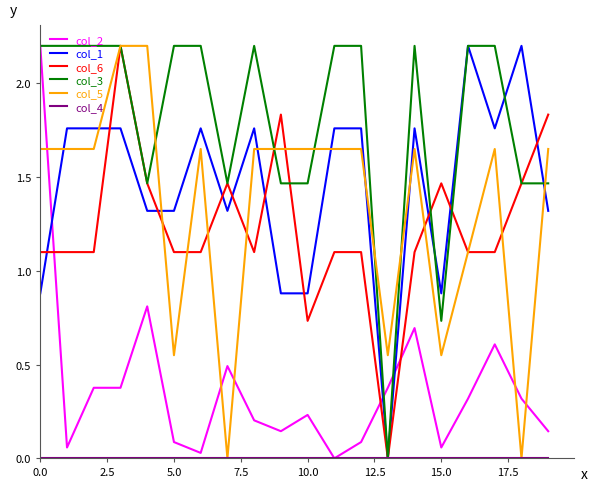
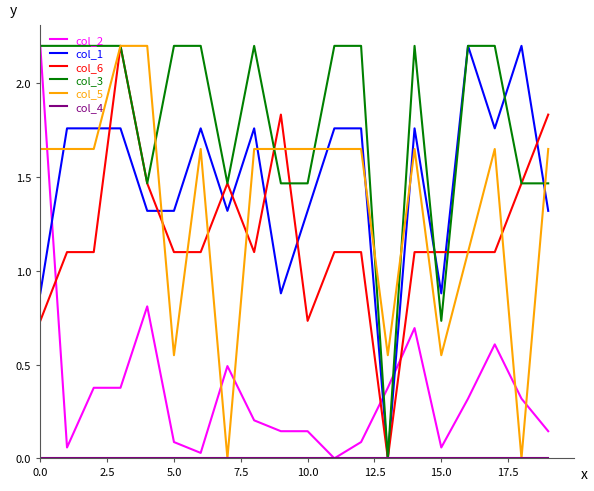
col_6, 0.0: 1.10 -> 0.73
col_2, 10.0: 0.23 -> 0.14
col_1, 10.0: 0.88 -> 1.32
col_6, 15.0: 1.47 -> 1.10
